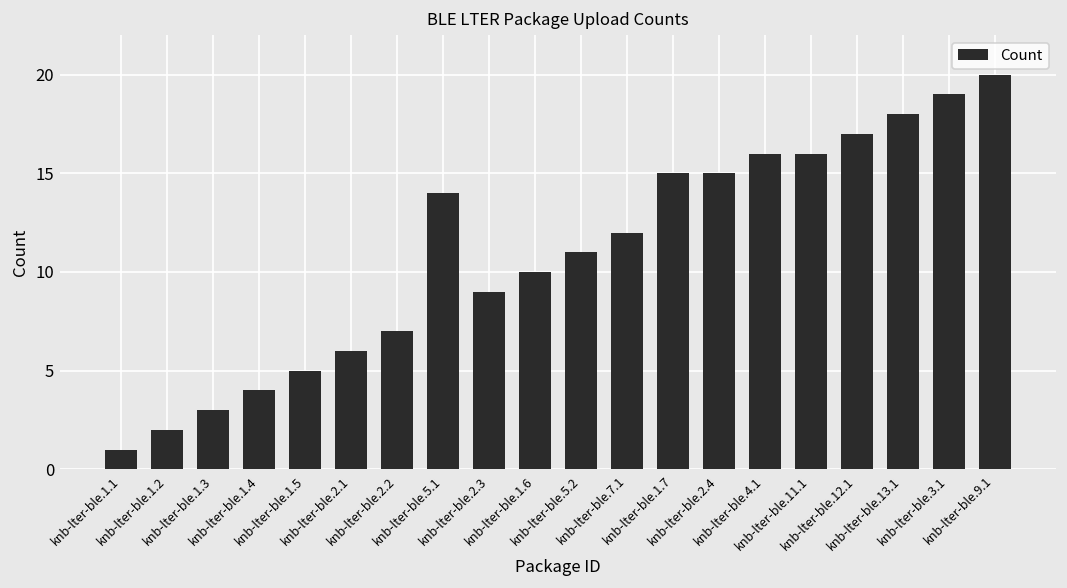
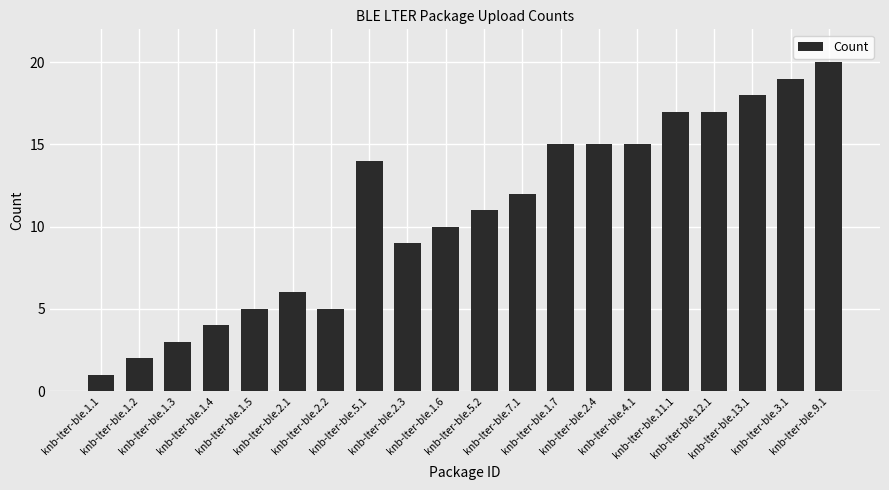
knb-lter-ble.2.2: 7 -> 5
knb-lter-ble.4.1: 16 -> 15
knb-lter-ble.11.1: 16 -> 17
